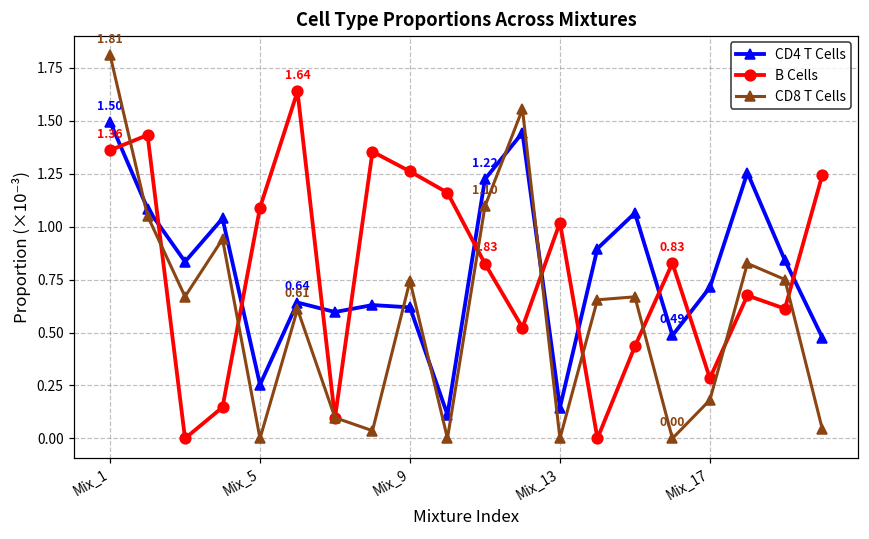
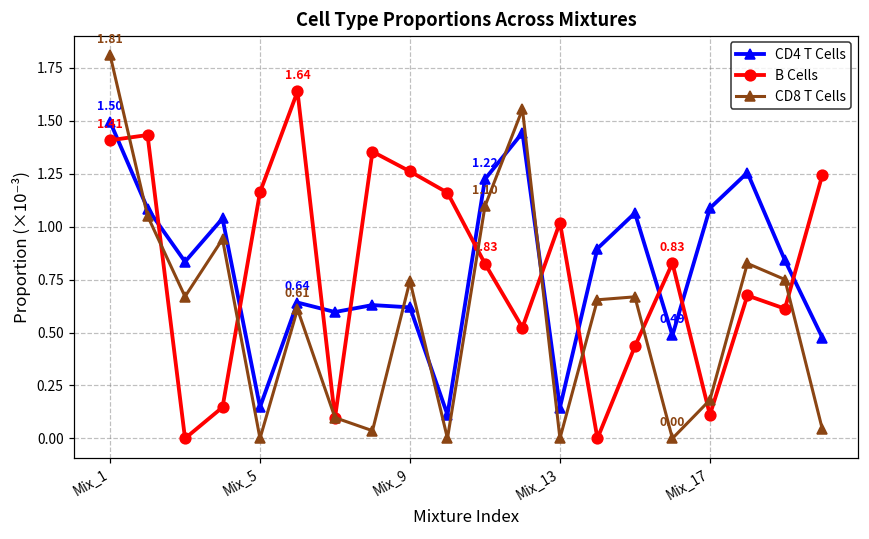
B Cells, Mix_1: 1.36 -> 1.41
CD4 T Cells, Mix_5: 0.25 -> 0.15
B Cells, Mix_5: 1.09 -> 1.16
CD4 T Cells, Mix_17: 0.71 -> 1.09
B Cells, Mix_17: 0.28 -> 0.11
